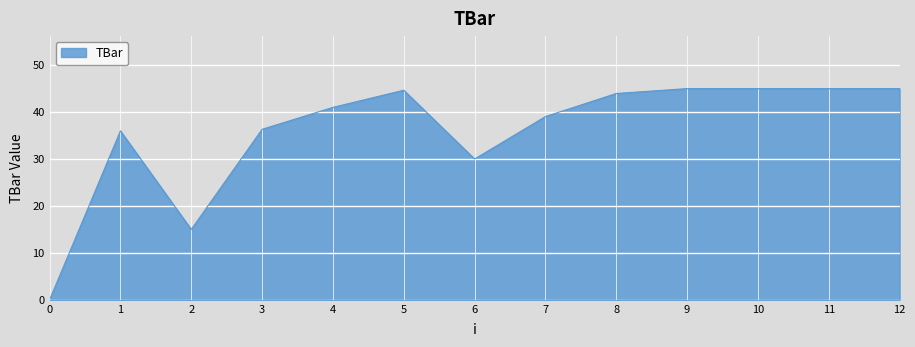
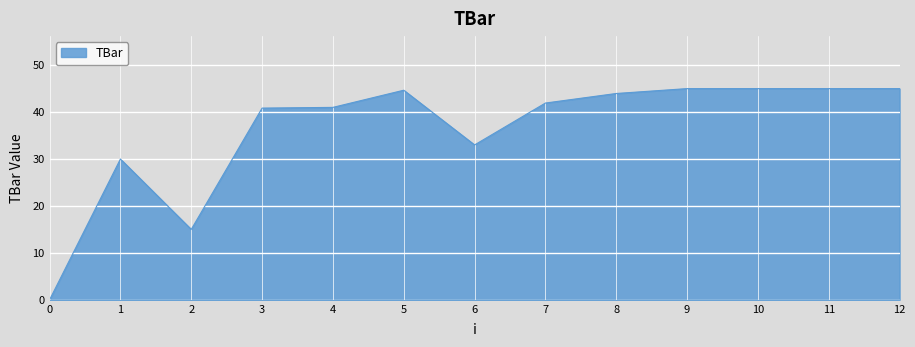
1: 36 -> 30
3: 36 -> 41
6: 30 -> 33
7: 39 -> 42
